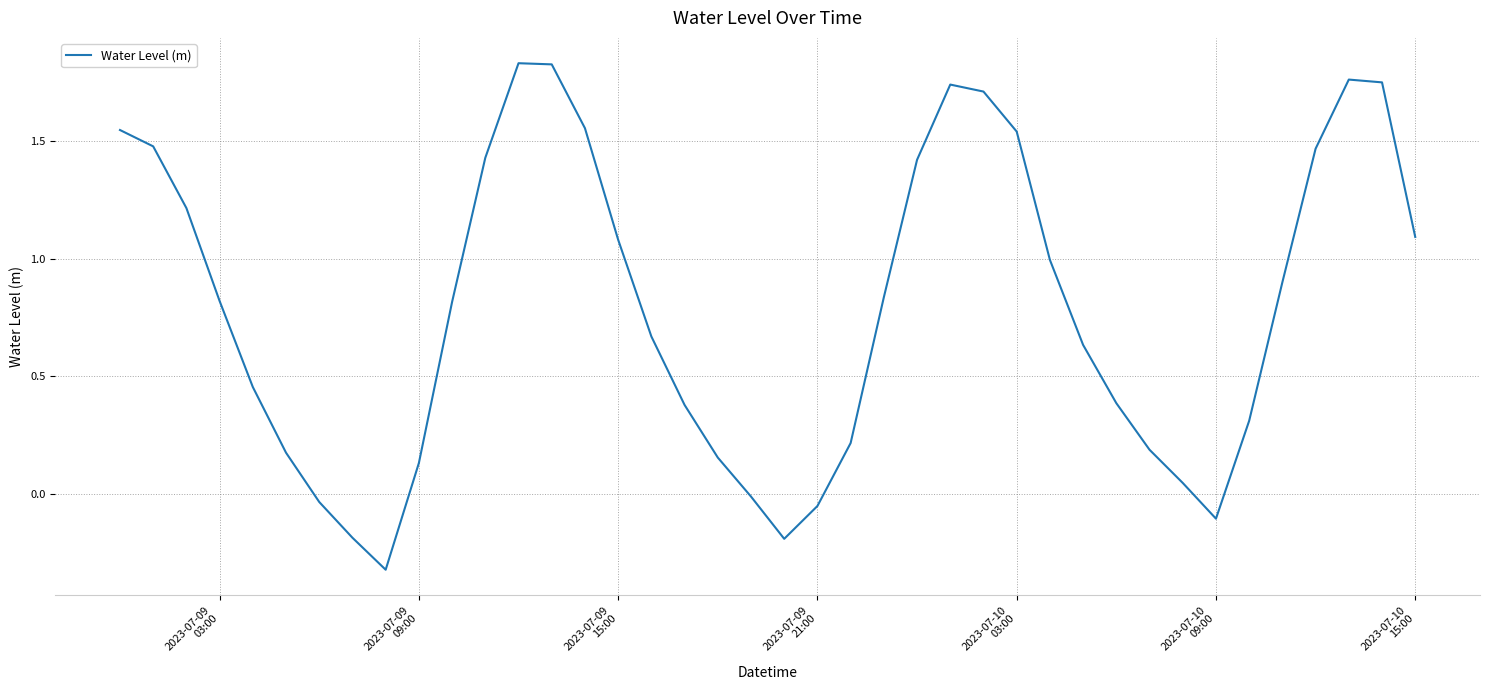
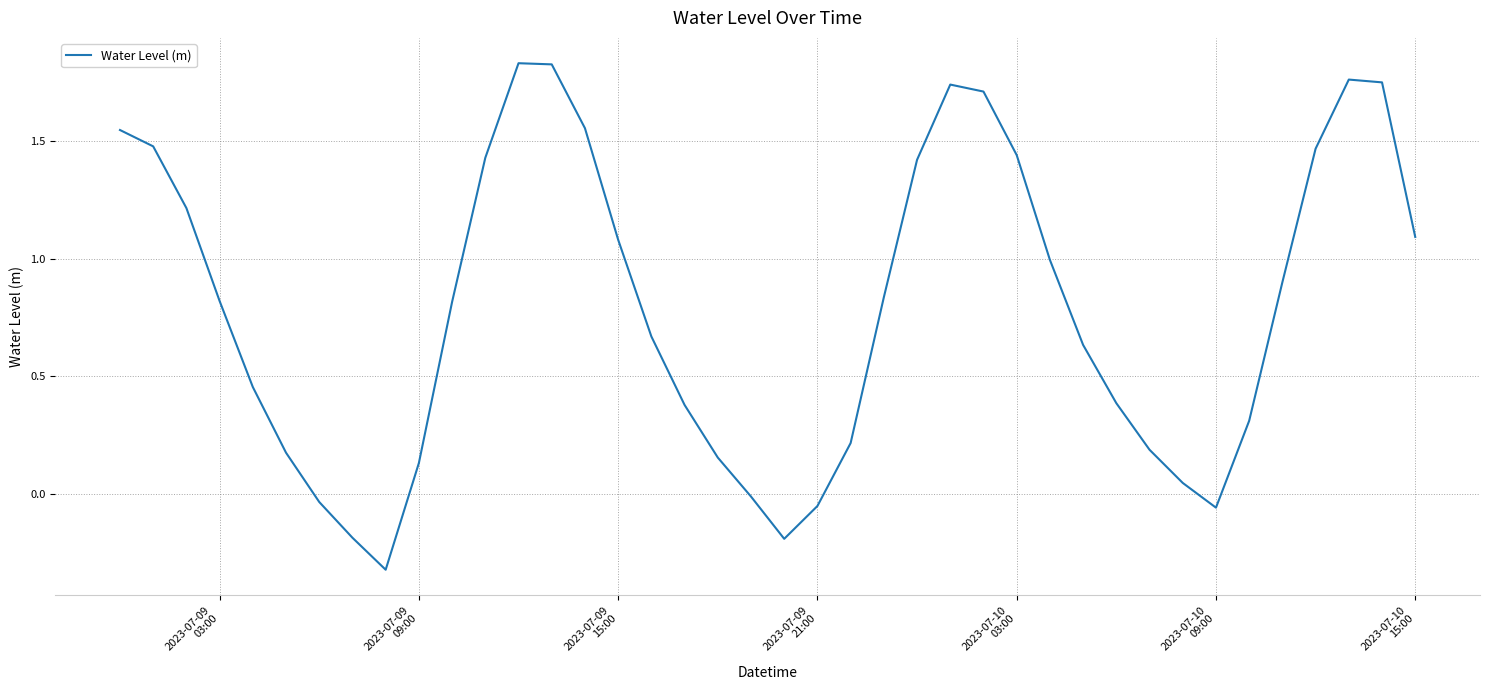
2023-07-10 03:00: 1.54 -> 1.44
2023-07-10 09:00: -0.10 -> -0.06
